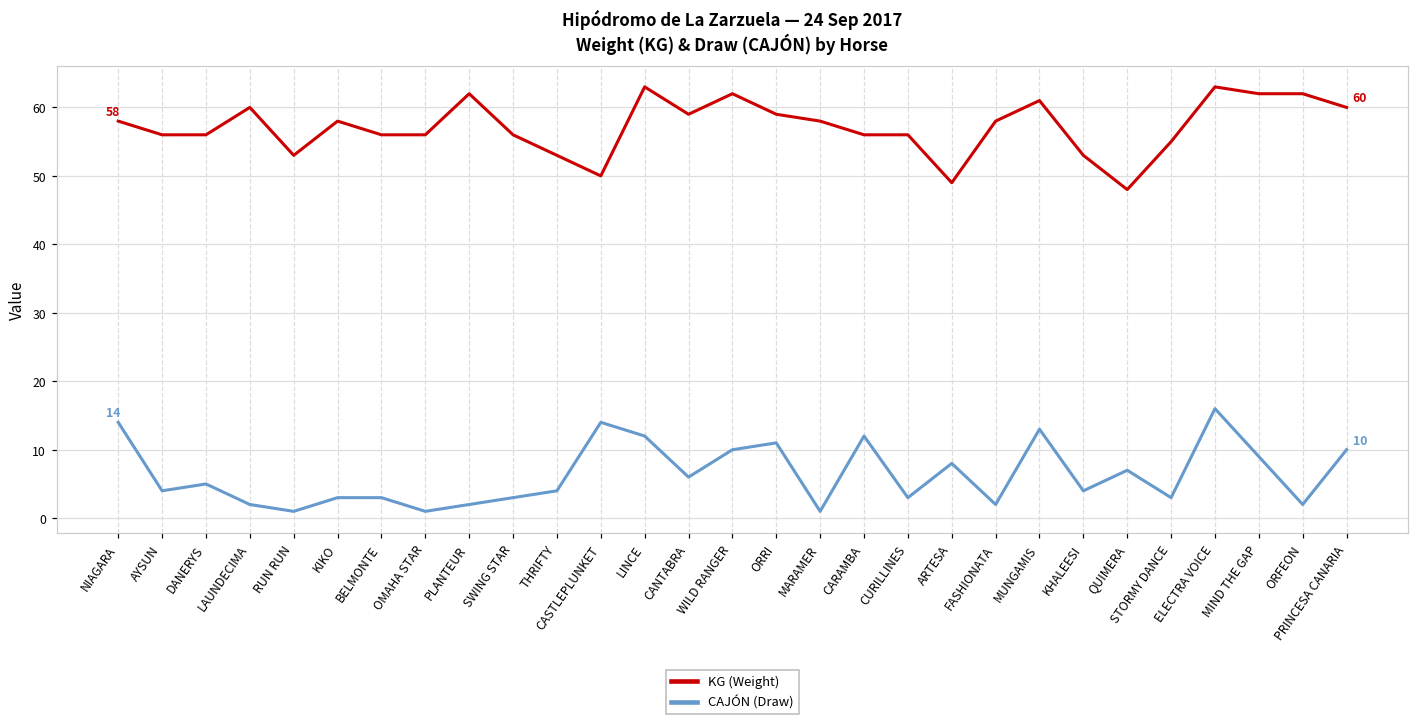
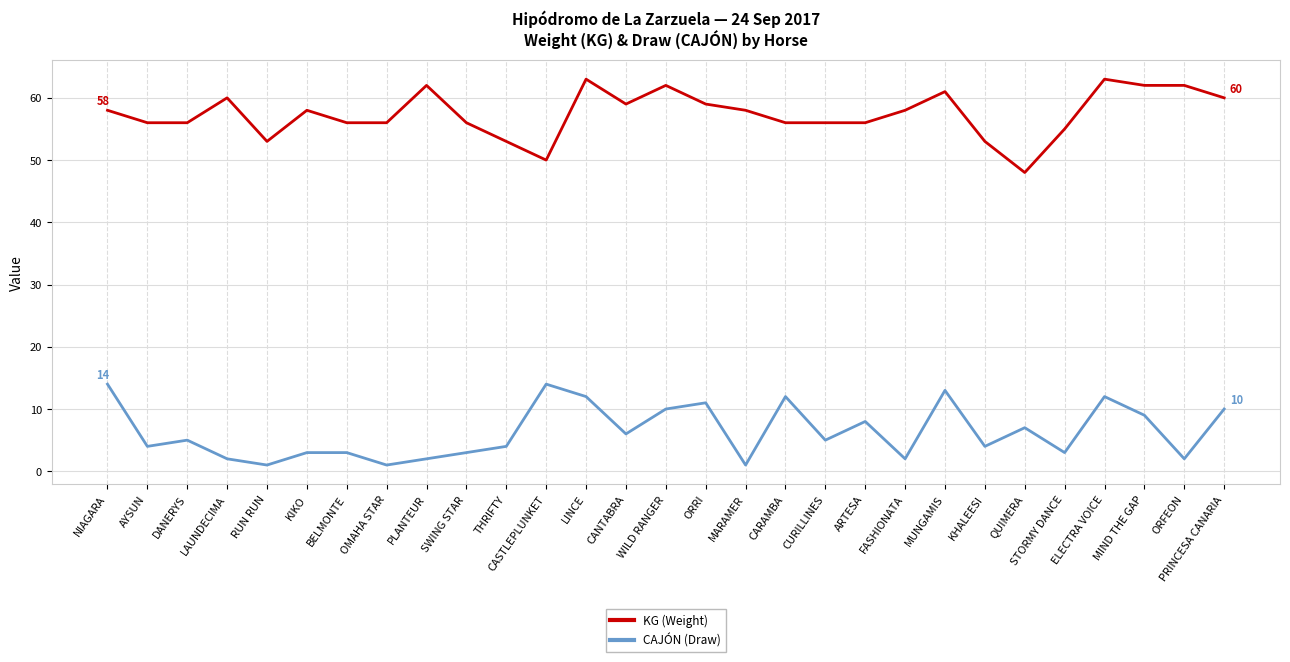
CAJÓN (Draw), CURILLINES: 3 -> 5
KG (Weight), ARTESA: 49 -> 56
CAJÓN (Draw), ELECTRA VOICE: 16 -> 12
